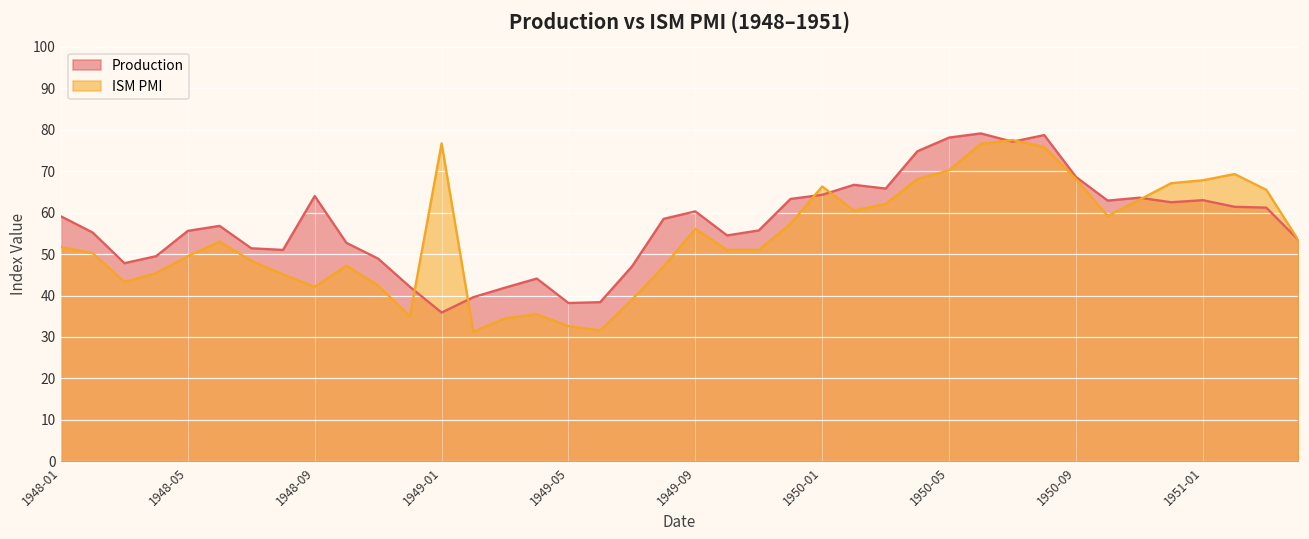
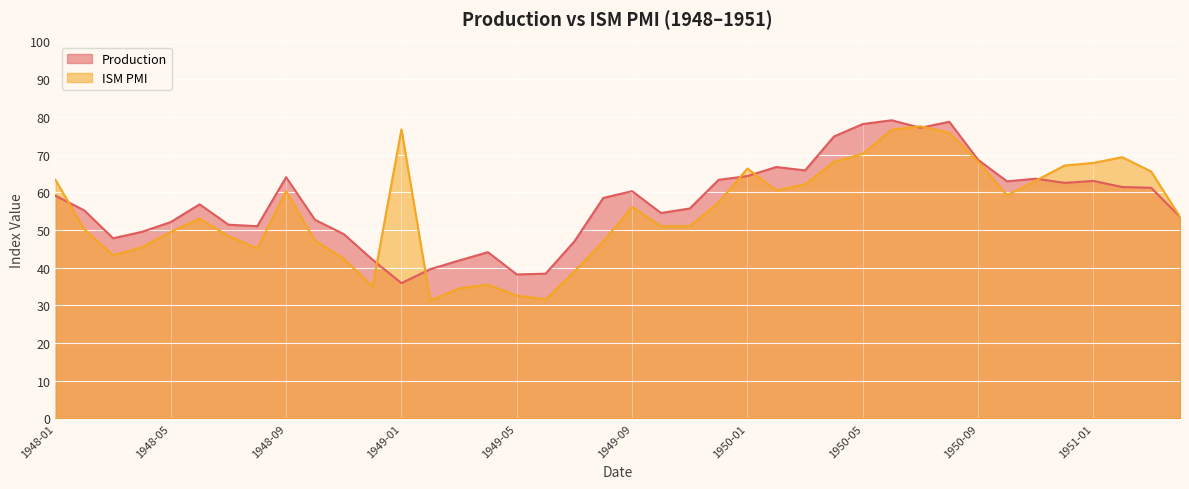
ISM PMI, 1948-01: 52 -> 63
Production, 1948-05: 56 -> 52
ISM PMI, 1948-09: 42 -> 60
